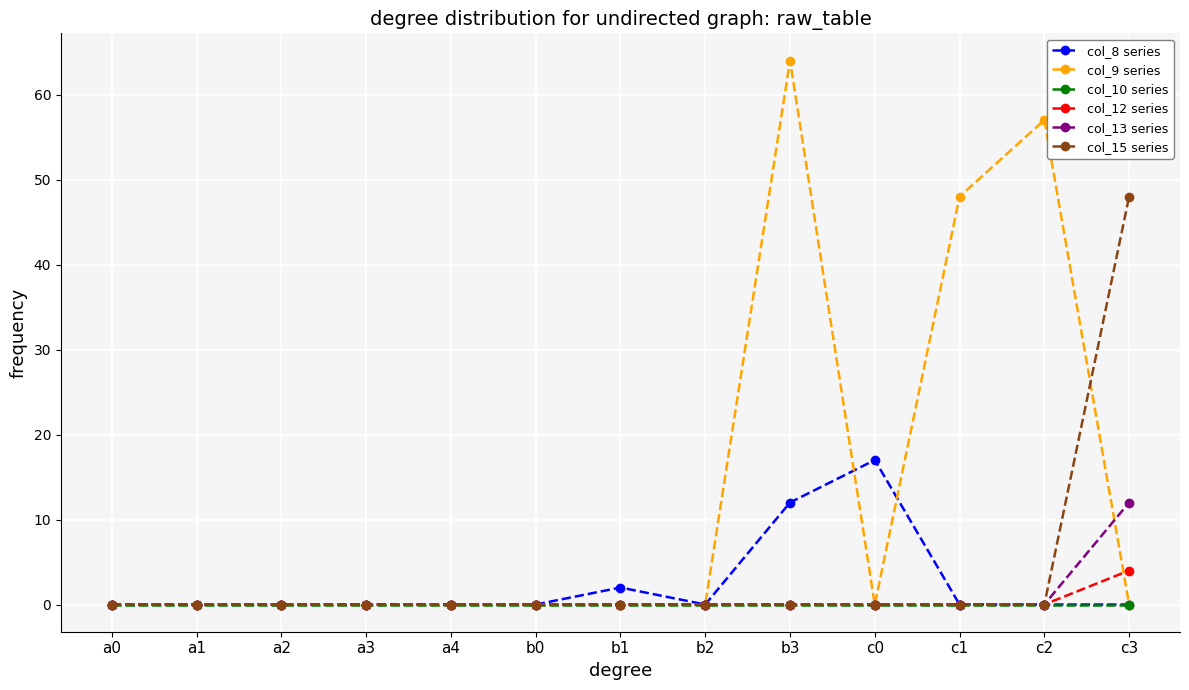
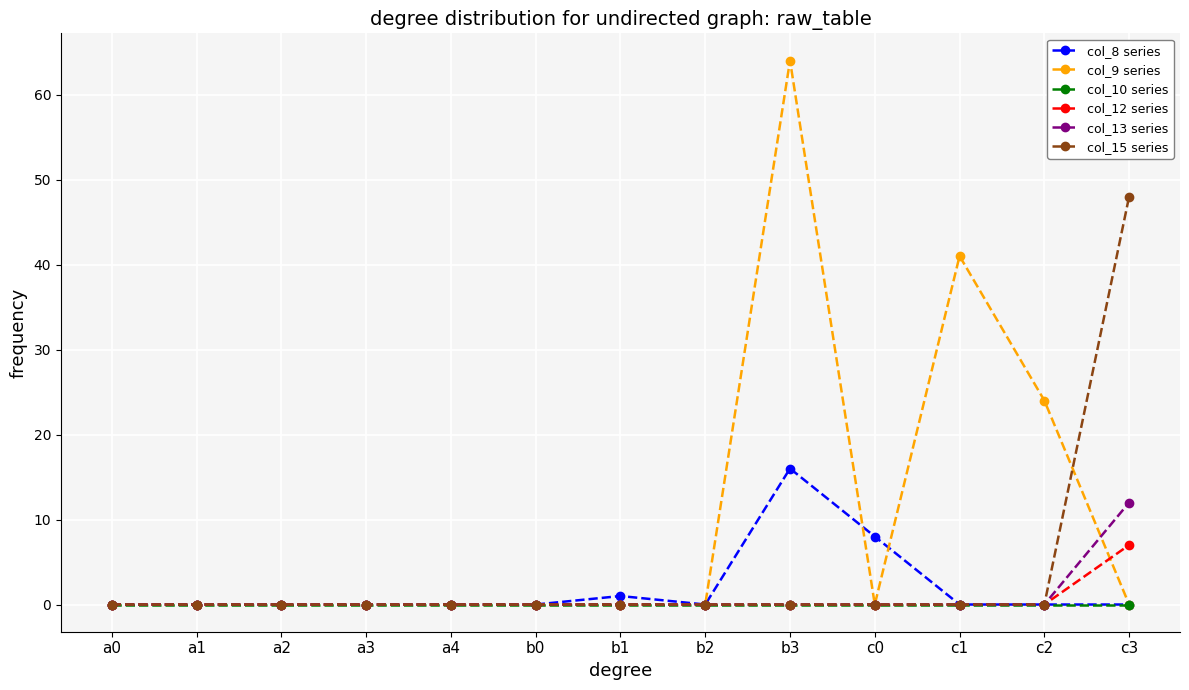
col_8 series, b1: 2 -> 1
col_8 series, b3: 12 -> 16
col_8 series, c0: 17 -> 8
col_9 series, c1: 48 -> 41
col_9 series, c2: 57 -> 24
col_12 series, c3: 4 -> 7
